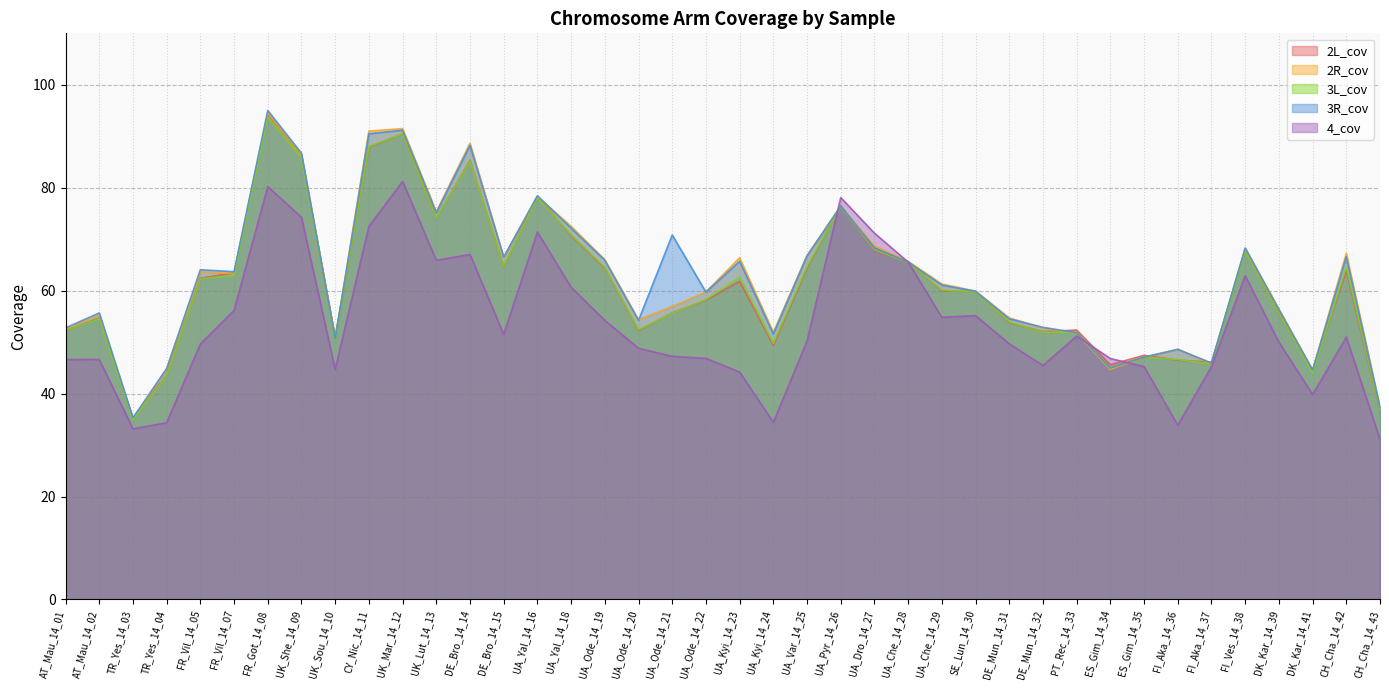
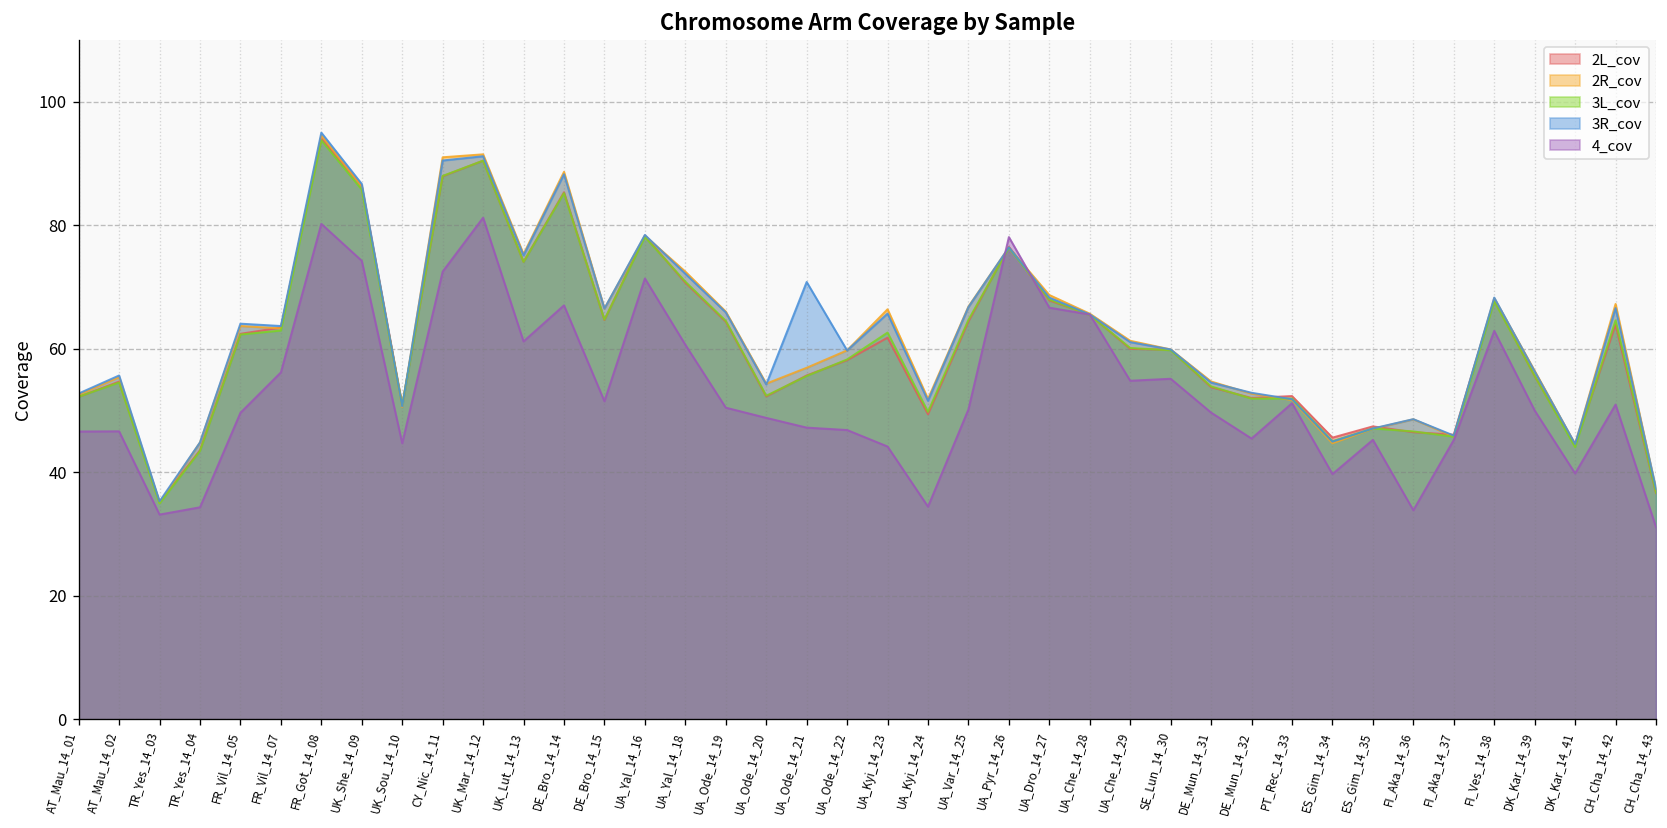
4_cov, UK_Lut_14_13: 66 -> 61
4_cov, UA_Ode_14_19: 54 -> 50
4_cov, UA_Dro_14_27: 71 -> 67
4_cov, ES_Gim_14_34: 47 -> 40
